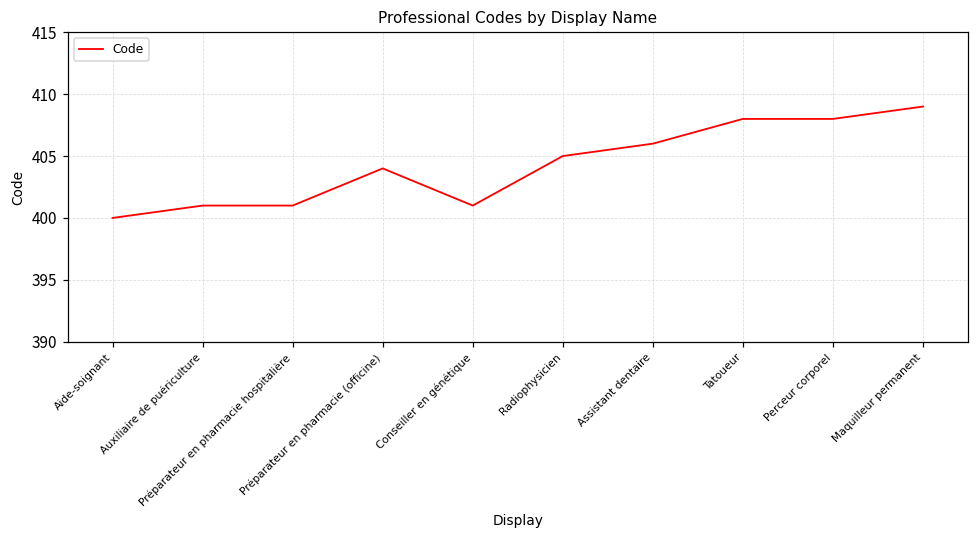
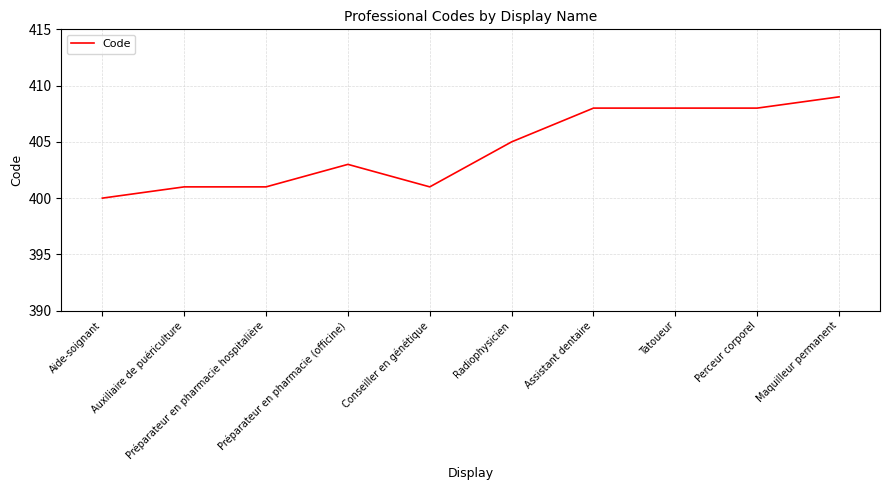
Préparateur en pharmacie (officine): 404 -> 403
Assistant dentaire: 406 -> 408
